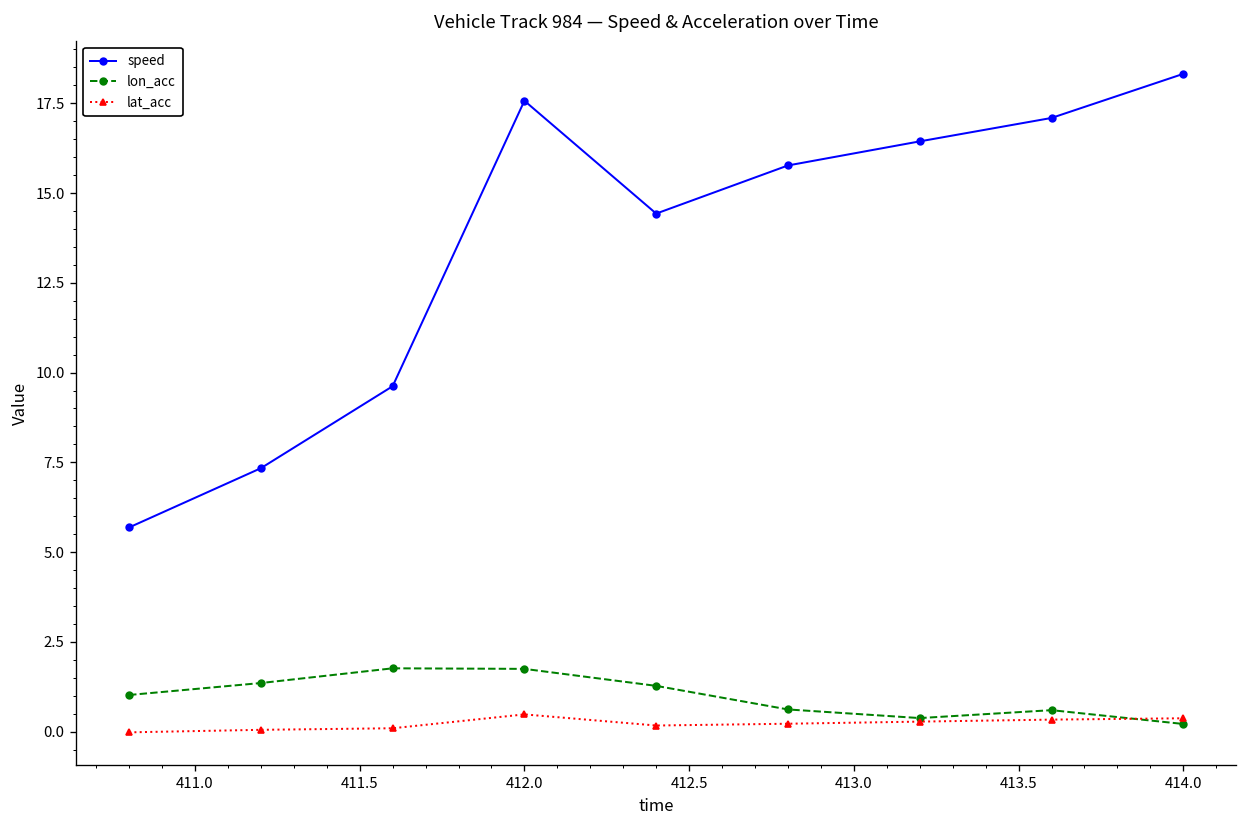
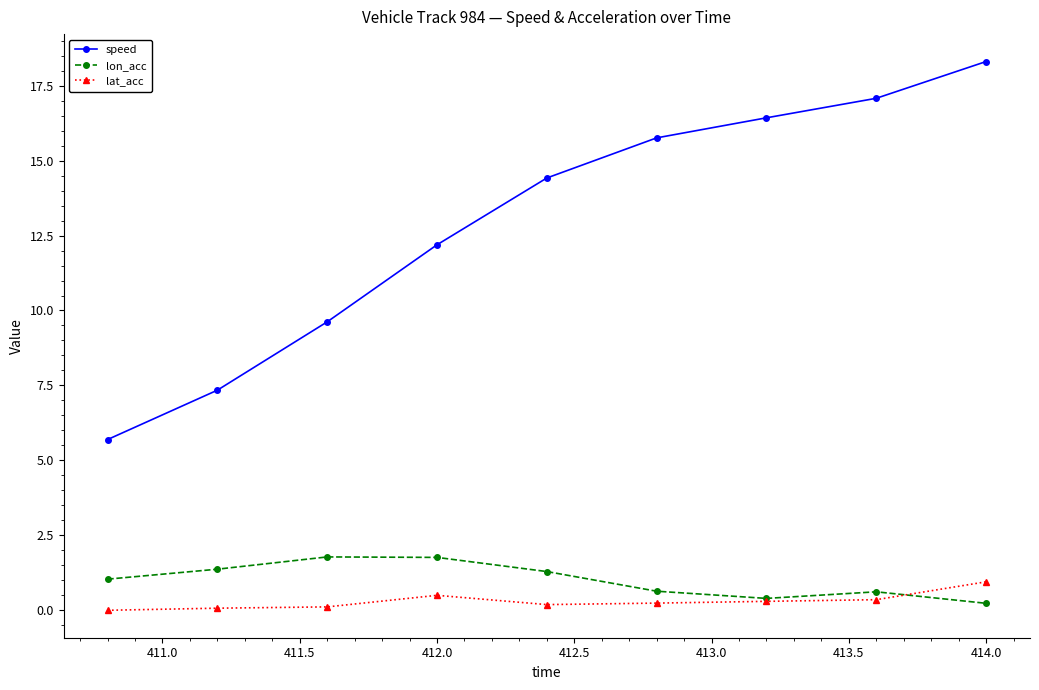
speed, 412.0: 17.6 -> 12.2
lat_acc, 414.0: 0.4 -> 0.9
